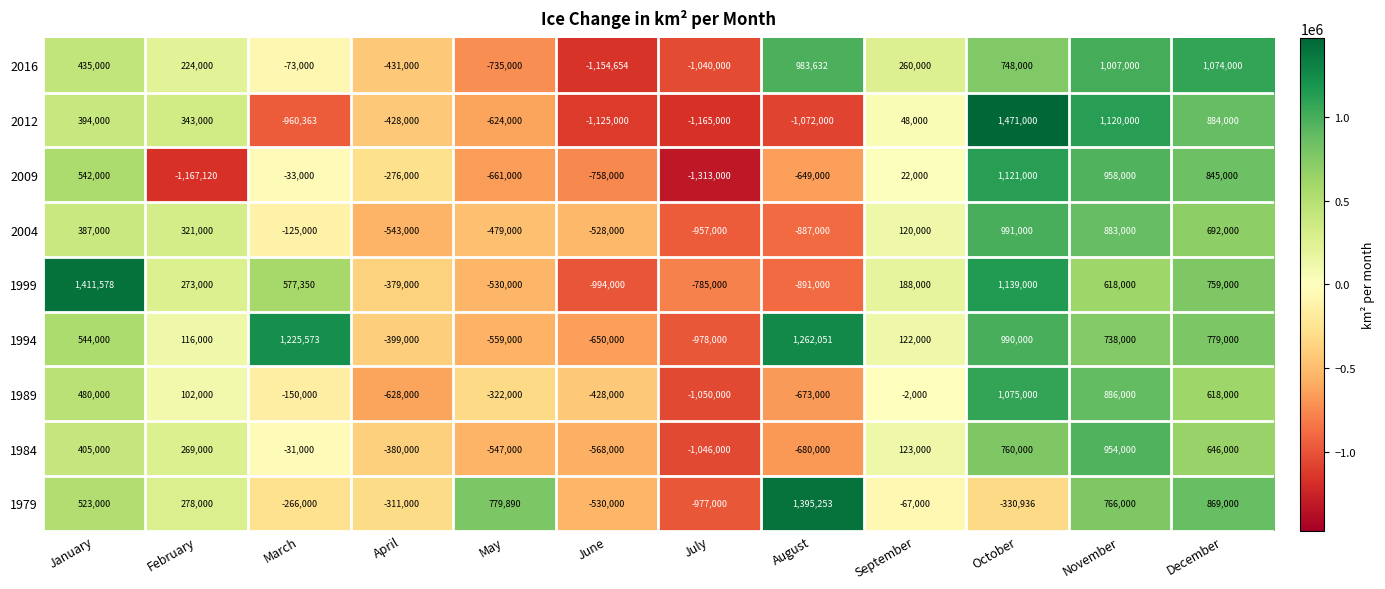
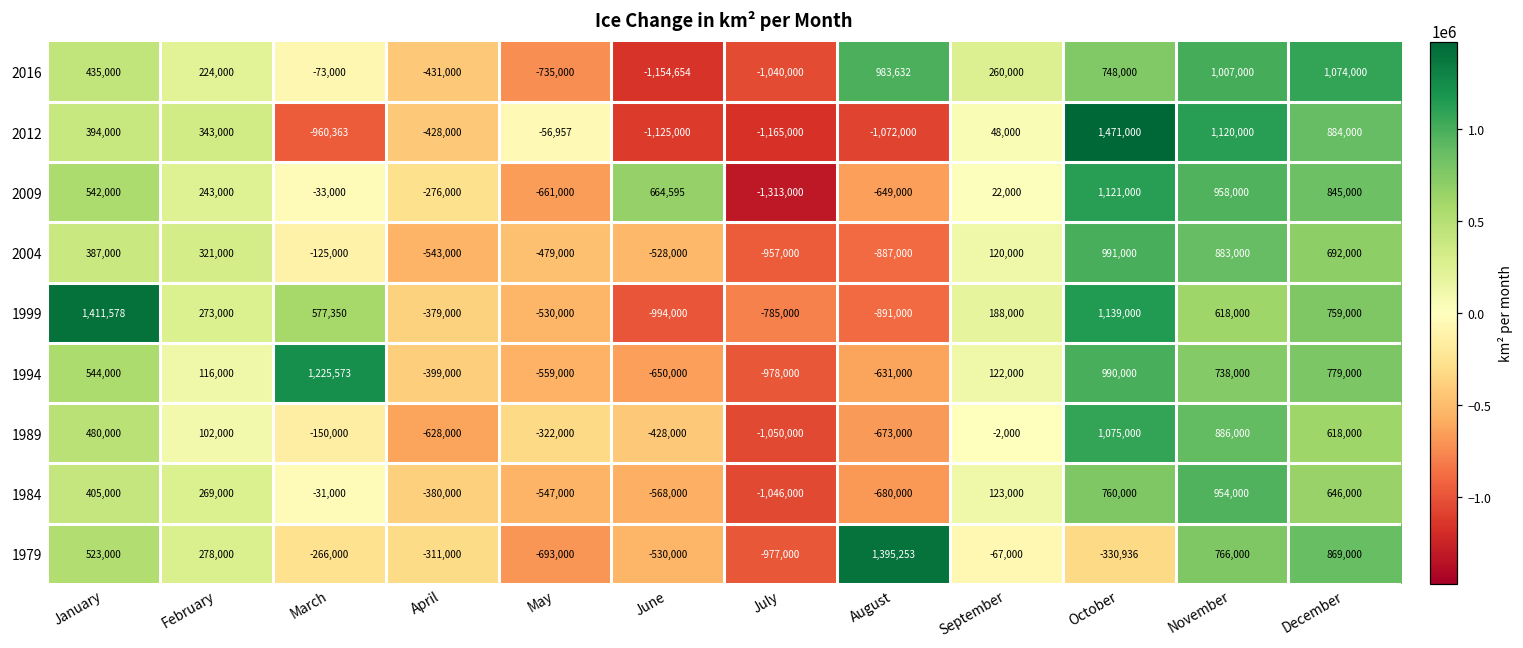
2012, May: -624,000 -> -56,957
2009, February: -1,167,120 -> 243,000
2009, June: -758,000 -> 664,595
1994, August: 1,262,051 -> -631,000
1979, May: 779,890 -> -693,000
